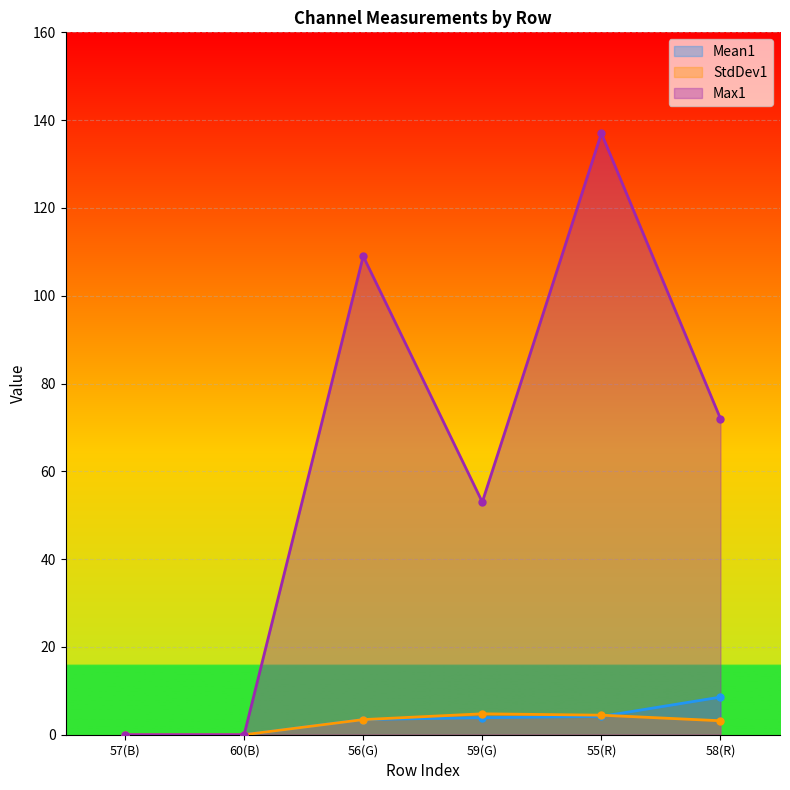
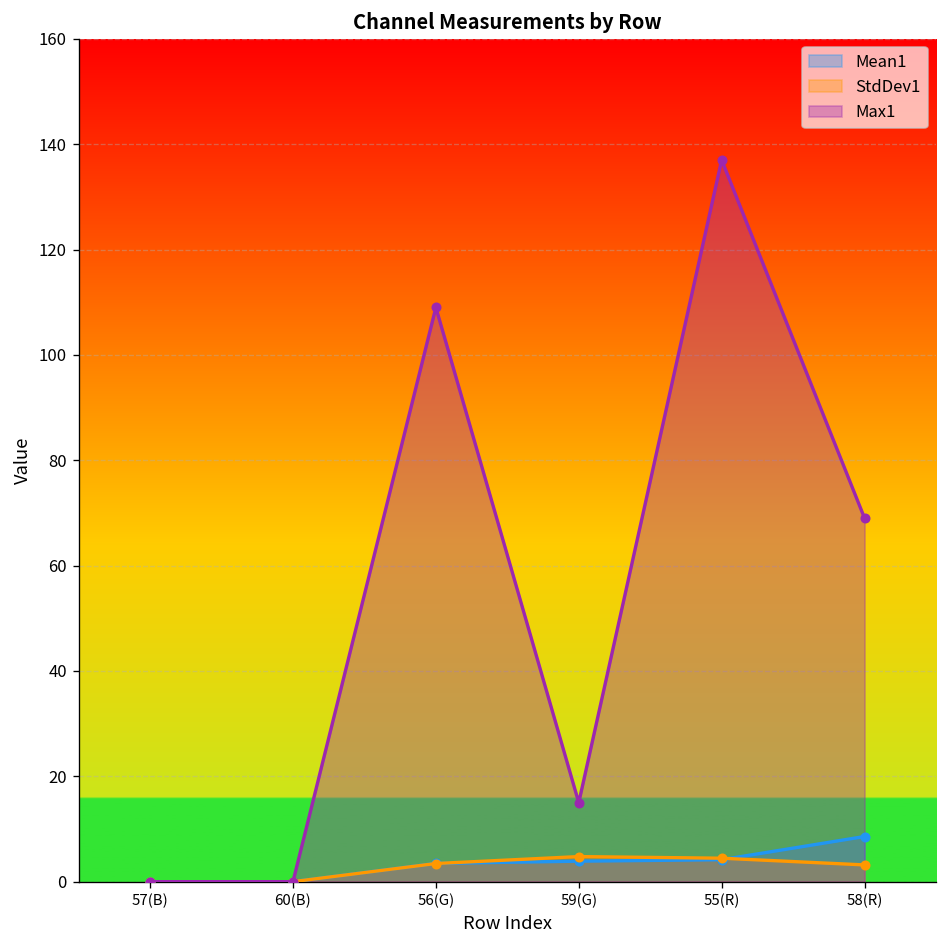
Max1, 59(G): 53 -> 15
Max1, 58(R): 72 -> 69
